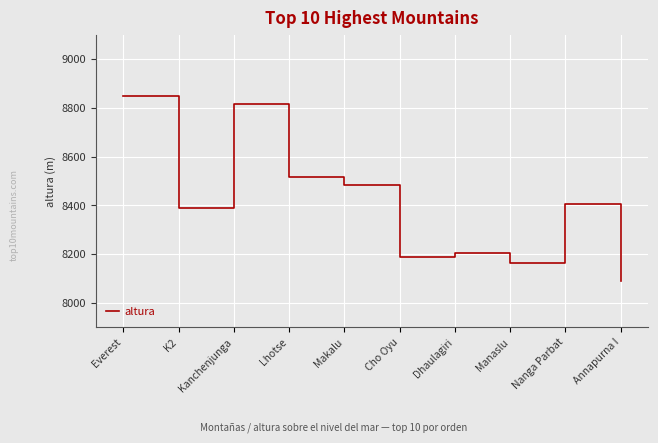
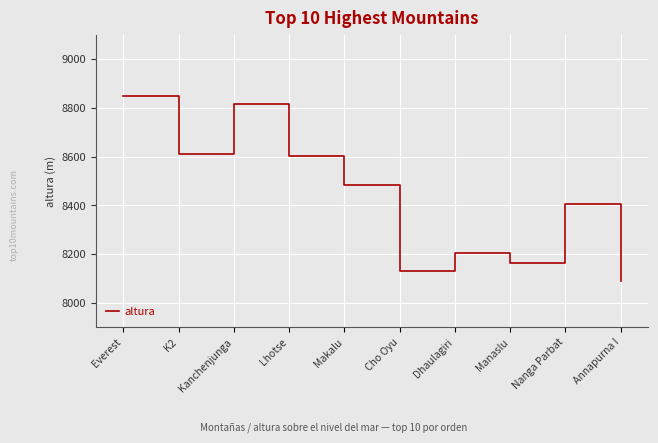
K2: 8390 -> 8610
Lhotse: 8520 -> 8600
Cho Oyu: 8190 -> 8130
